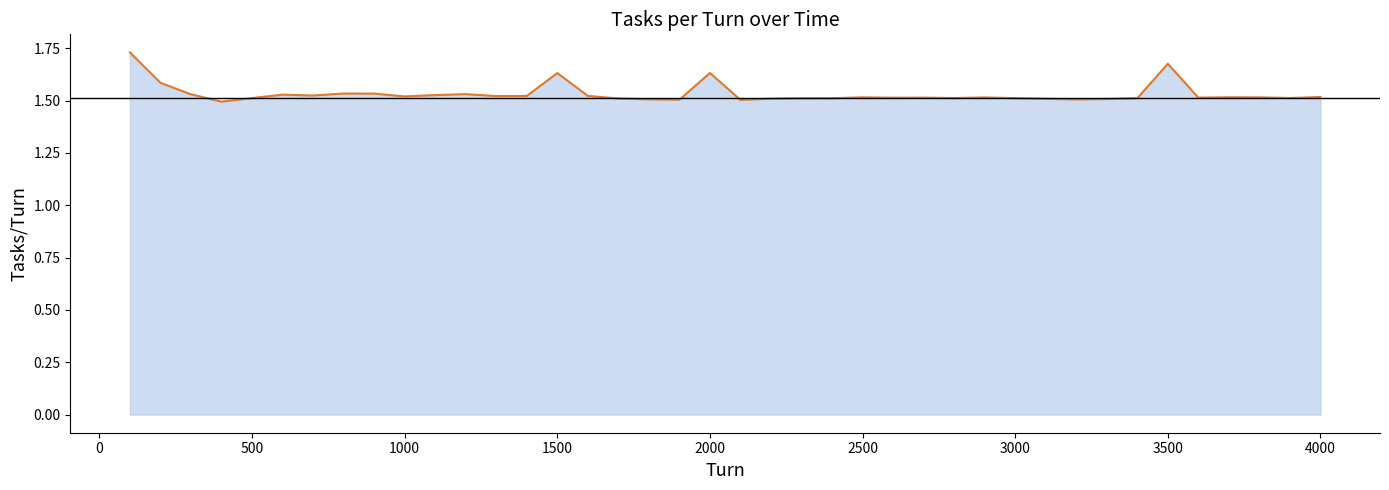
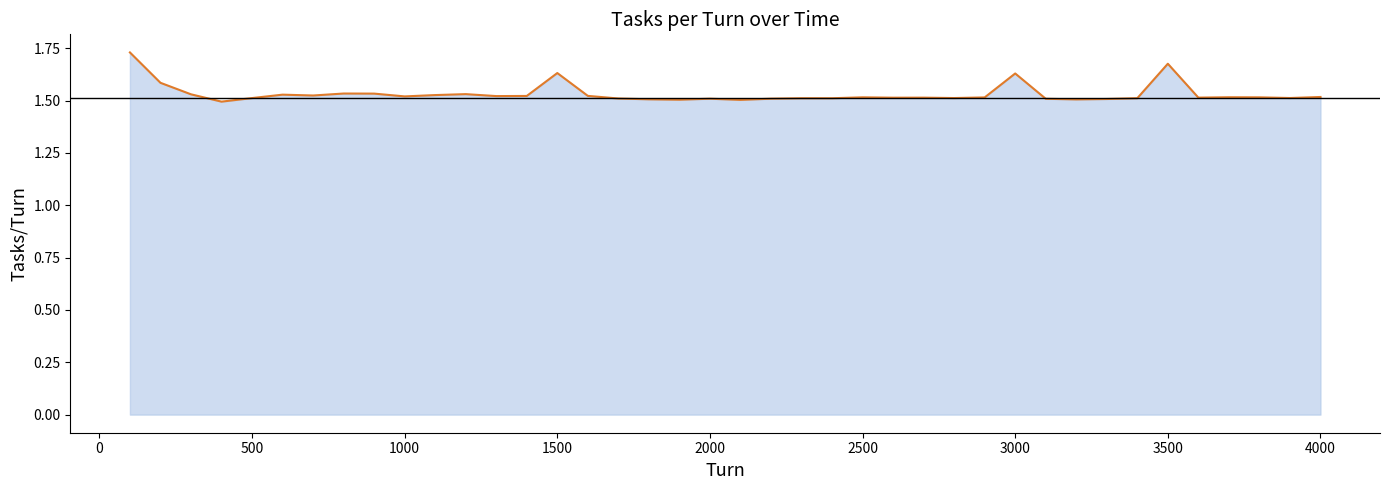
2000: 1.63 -> 1.51
3000: 1.51 -> 1.63
